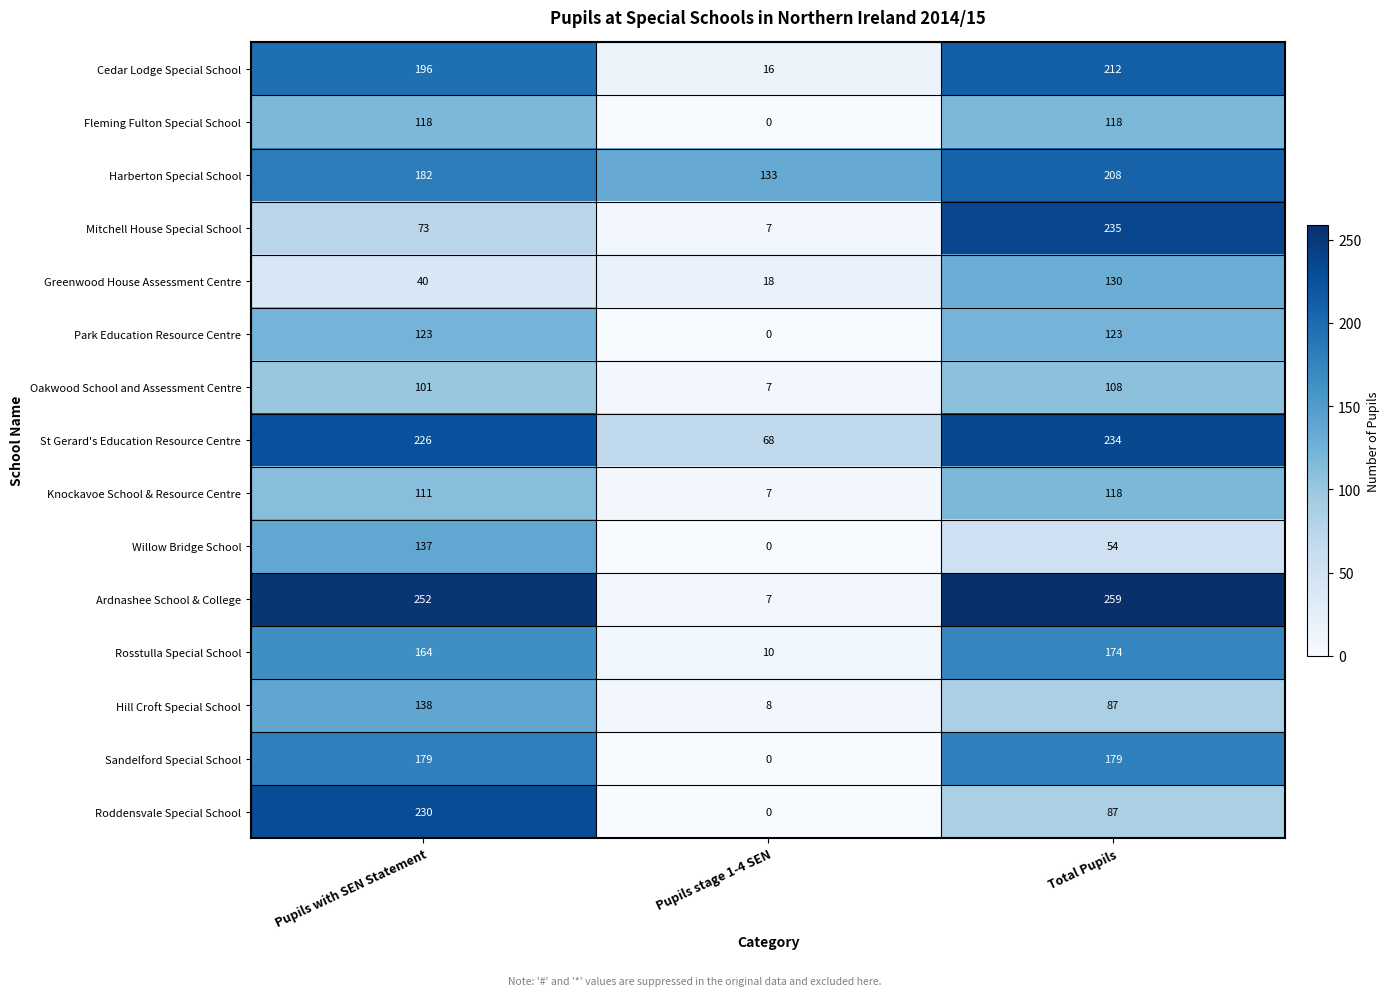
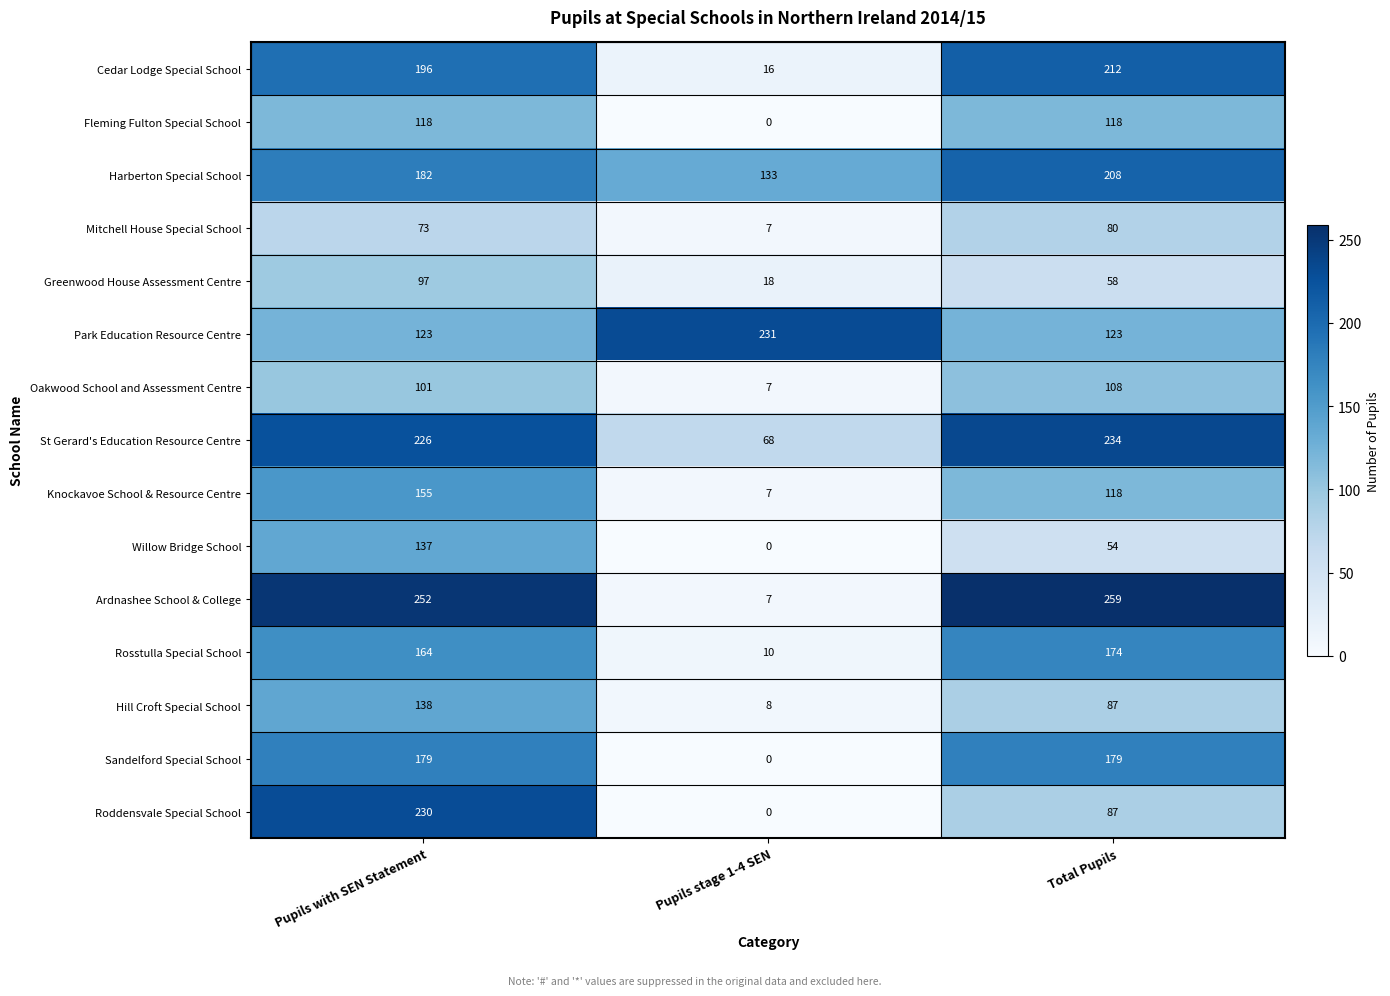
Mitchell House Special School, Total Pupils: 235 -> 80
Greenwood House Assessment Centre, Pupils with SEN Statement: 40 -> 97
Greenwood House Assessment Centre, Total Pupils: 130 -> 58
Park Education Resource Centre, Pupils stage 1-4 SEN: 0 -> 231
Knockavoe School & Resource Centre, Pupils with SEN Statement: 111 -> 155
